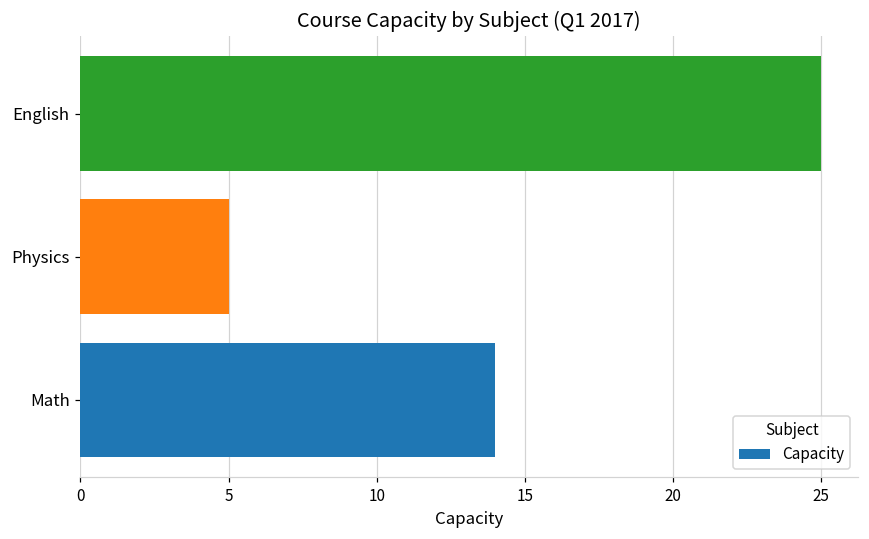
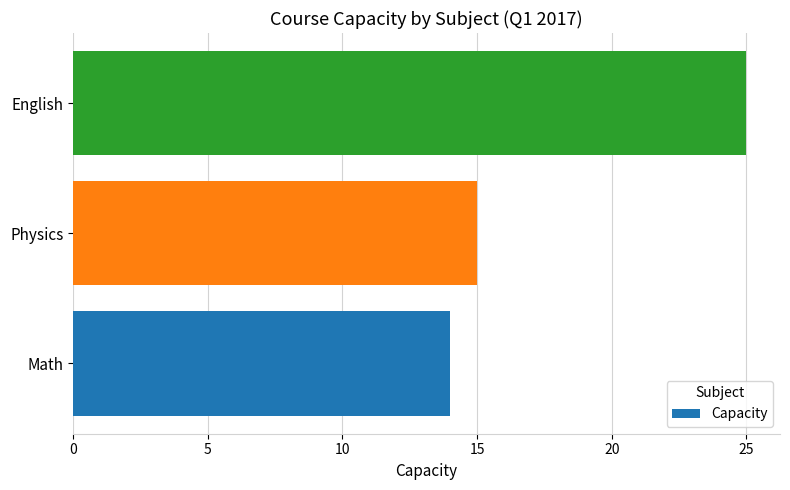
Physics: 5 -> 15
